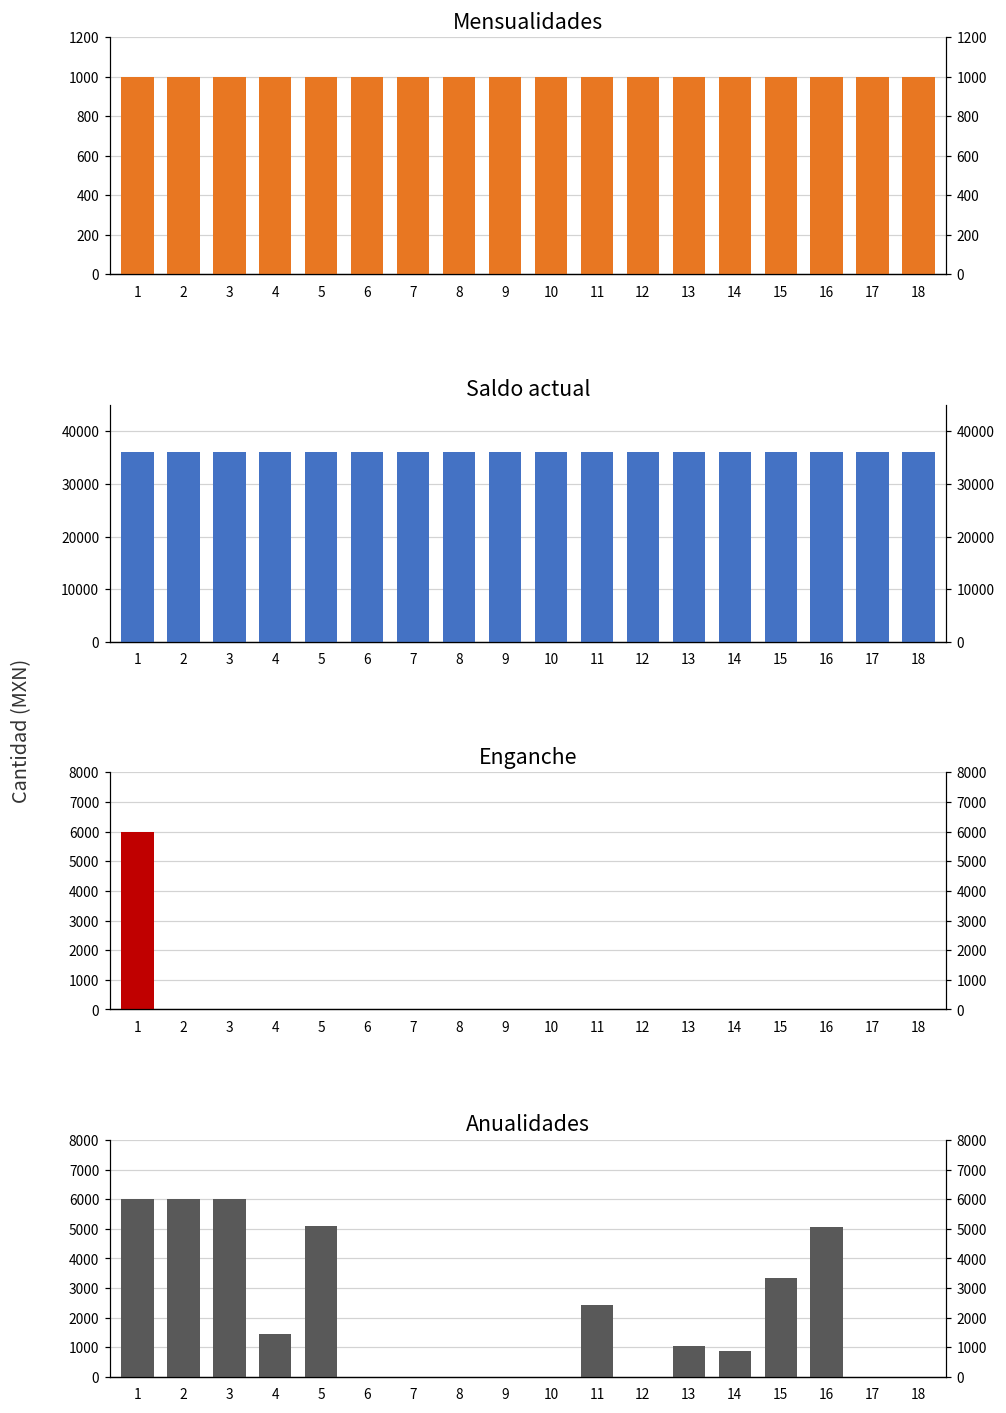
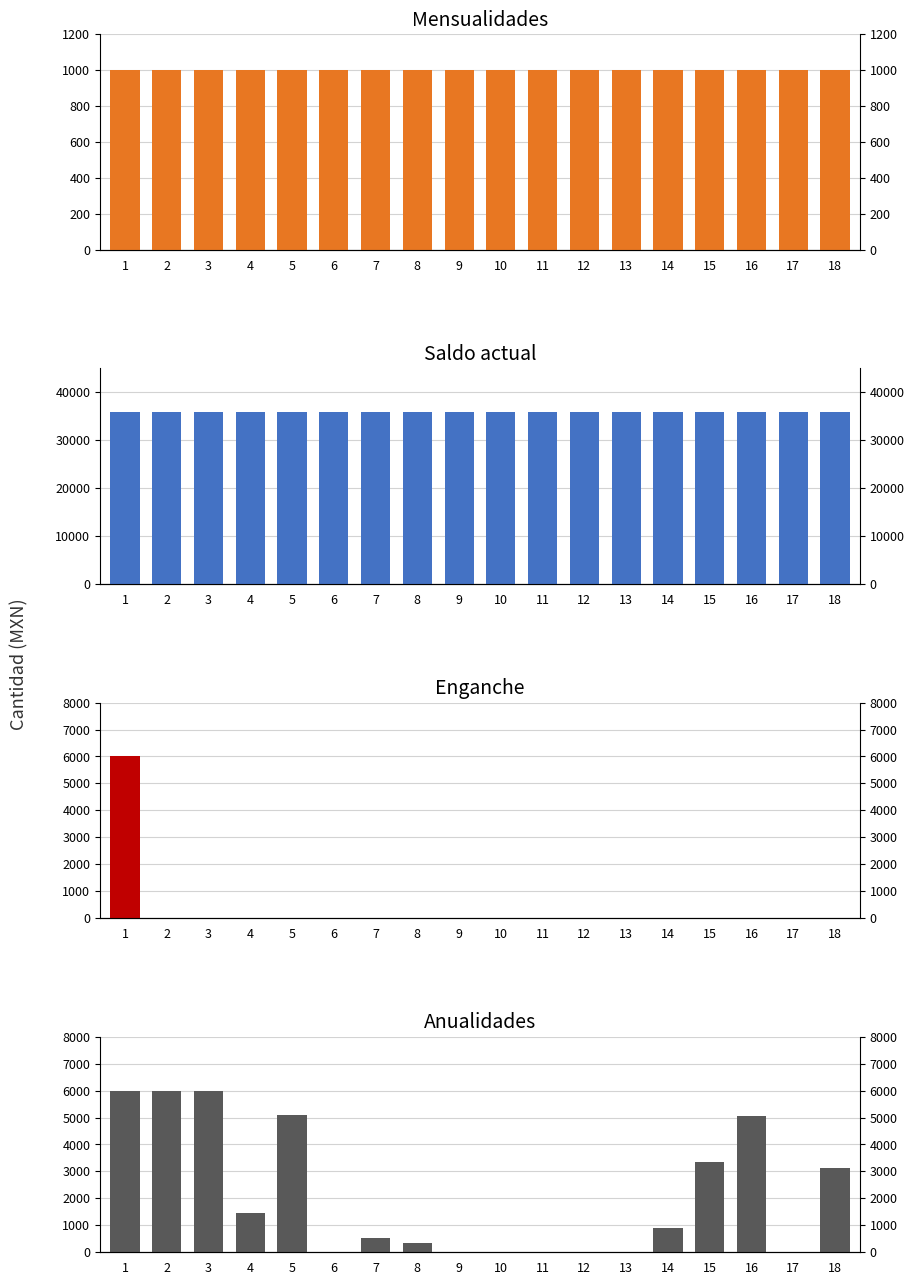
Anualidades, 7: 0 -> 500
Anualidades, 8: 0 -> 300
Anualidades, 11: 2400 -> 0
Anualidades, 13: 1100 -> 0
Anualidades, 18: 0 -> 3100
